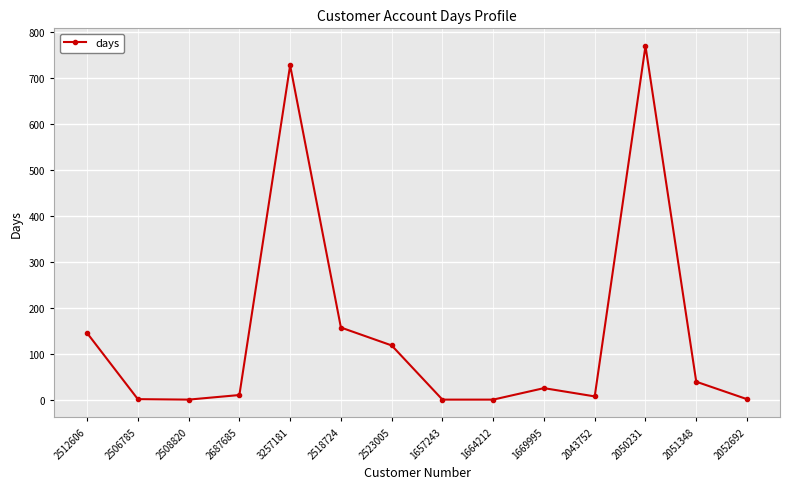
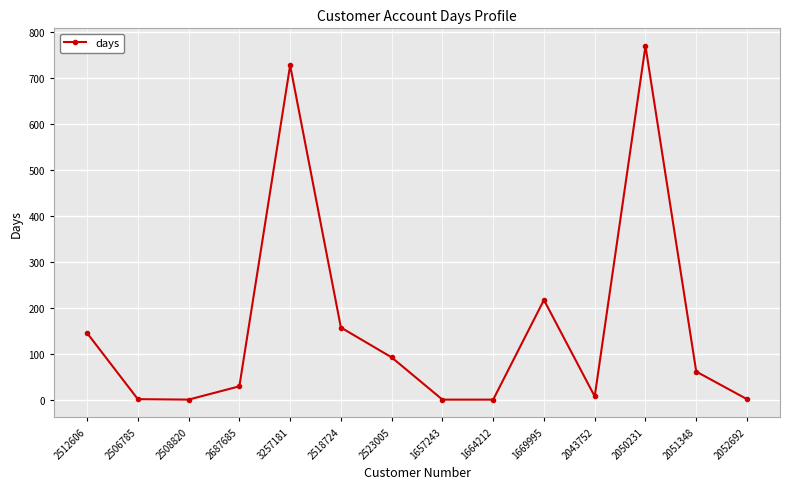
2687685: 10 -> 30
2523005: 120 -> 90
1669995: 30 -> 220
2051348: 40 -> 60
